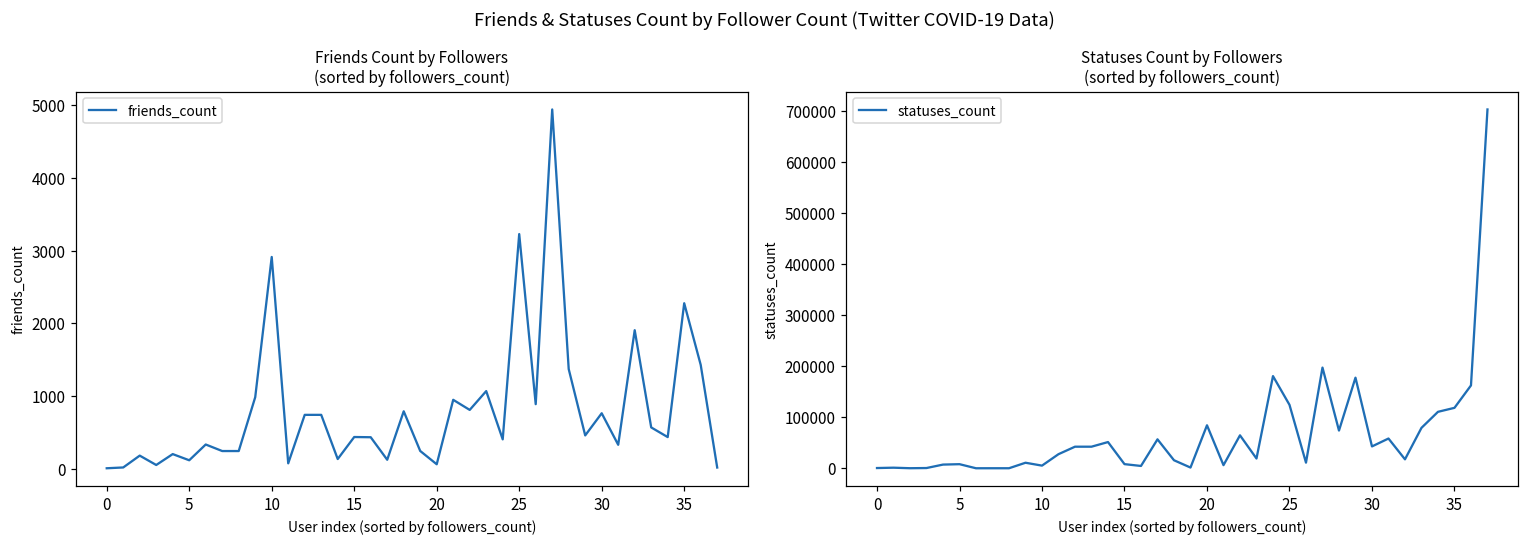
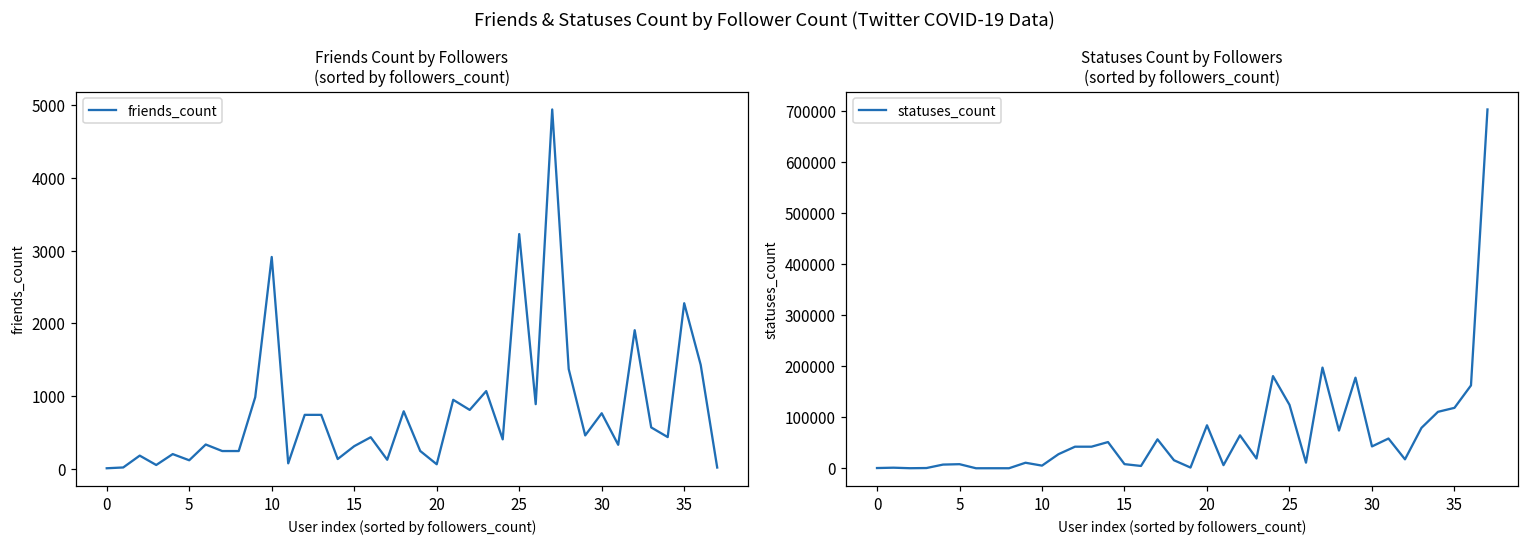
Friends Count by Followers (sorted by followers_count), 15: 400 -> 300
